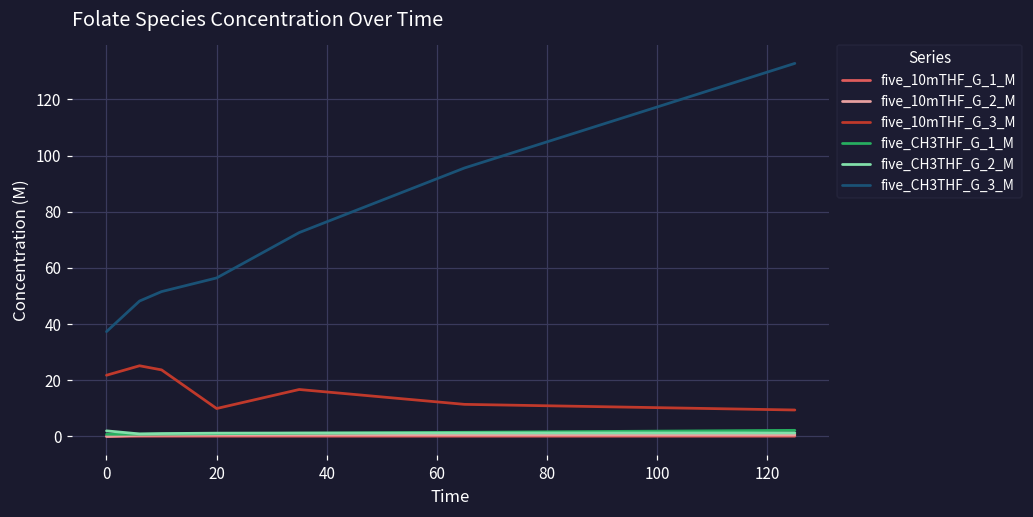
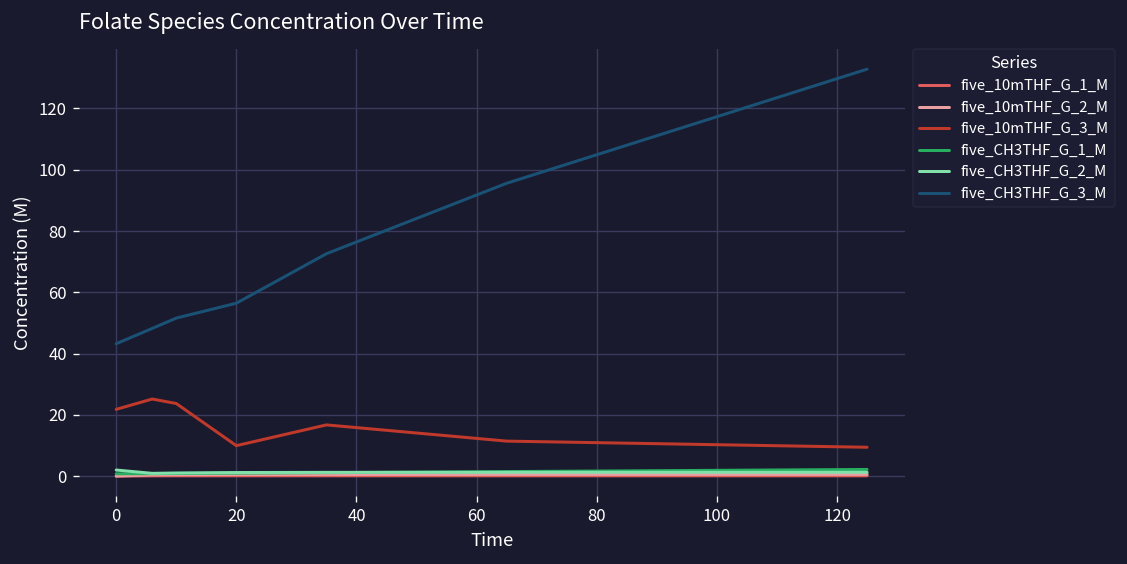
five_CH3THF_G_3_M, 0: 37 -> 43
